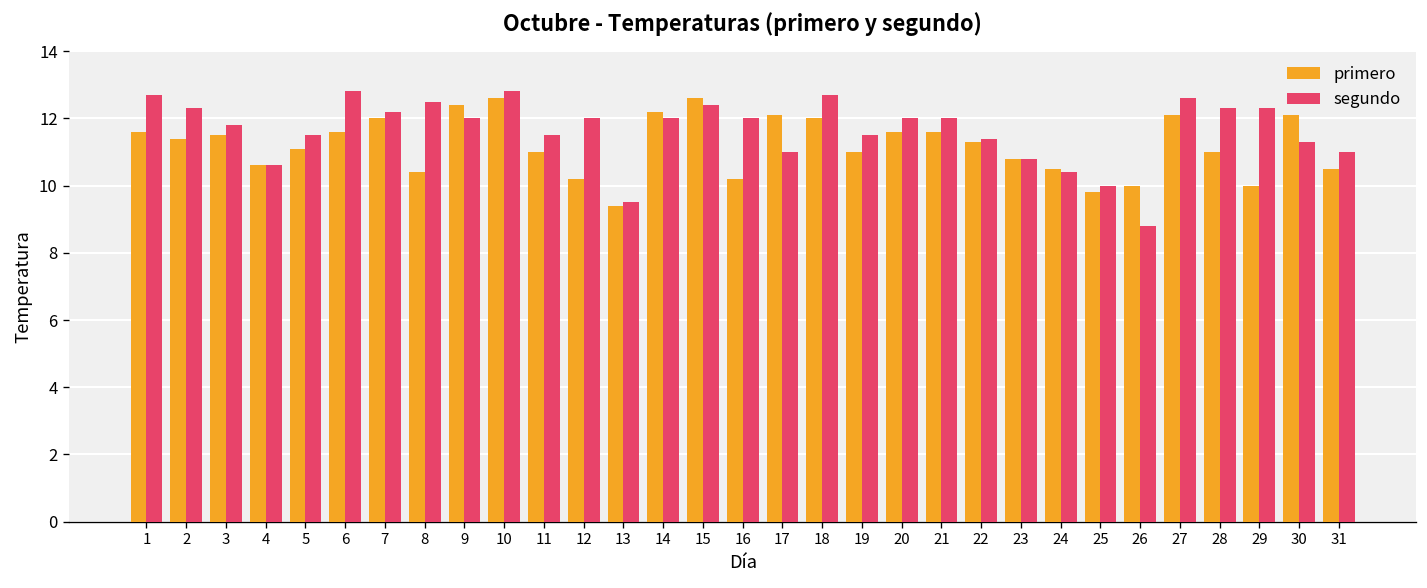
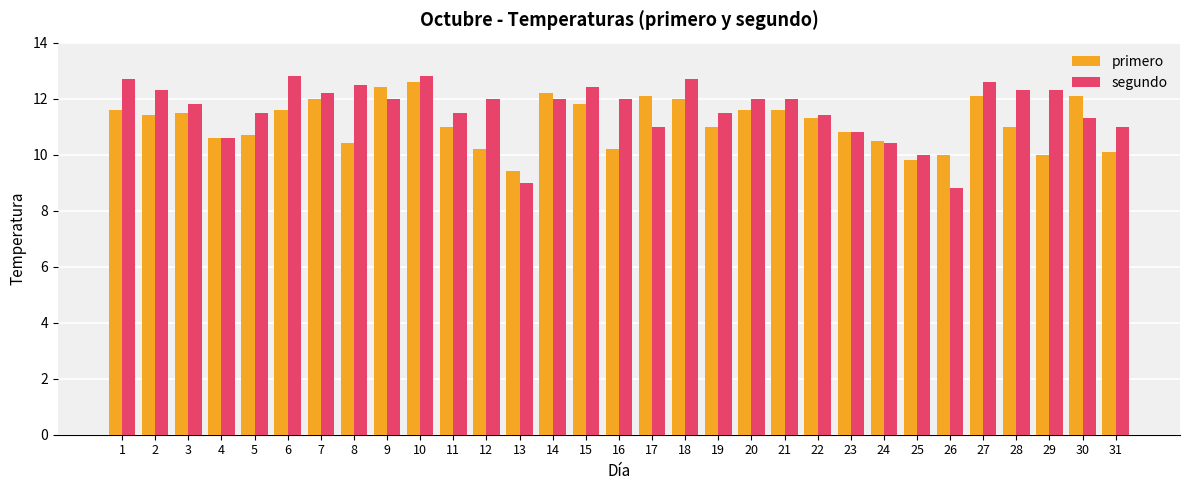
primero, 5: 11.1 -> 10.7
segundo, 13: 9.5 -> 9.0
primero, 15: 12.6 -> 11.8
primero, 31: 10.5 -> 10.1
